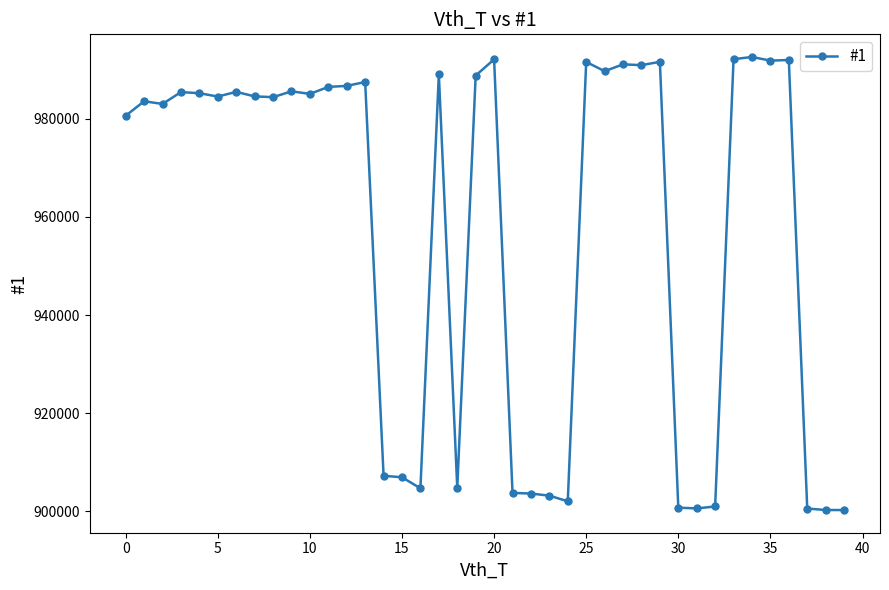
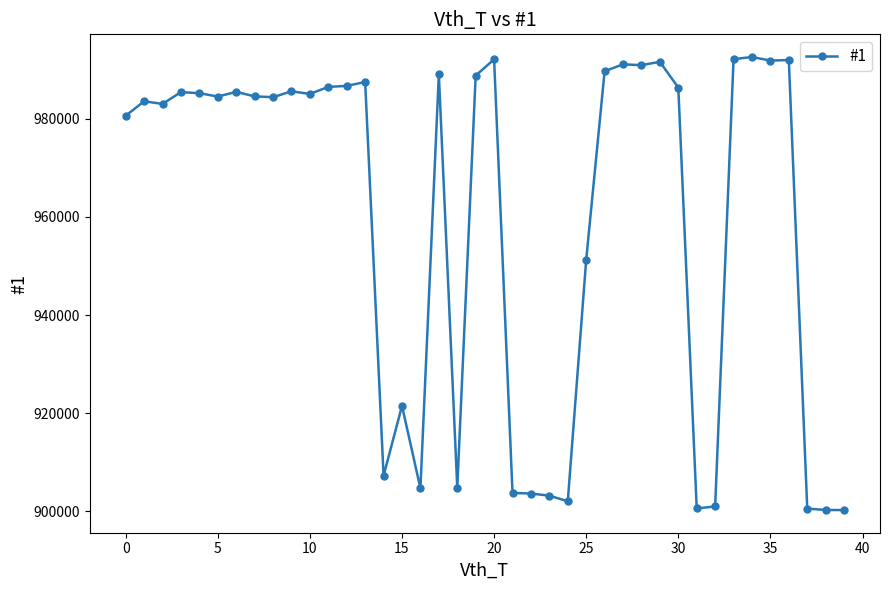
15: 907000 -> 922000
25: 992000 -> 951000
30: 901000 -> 986000
